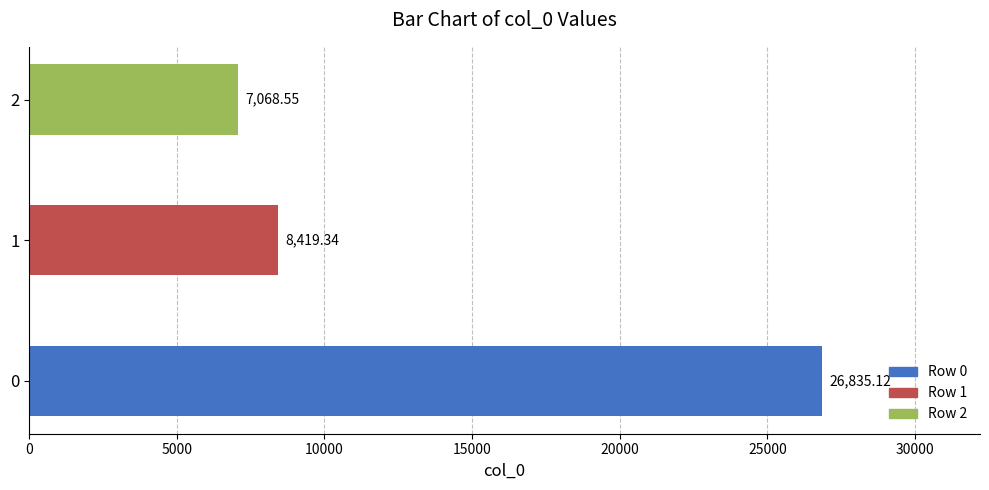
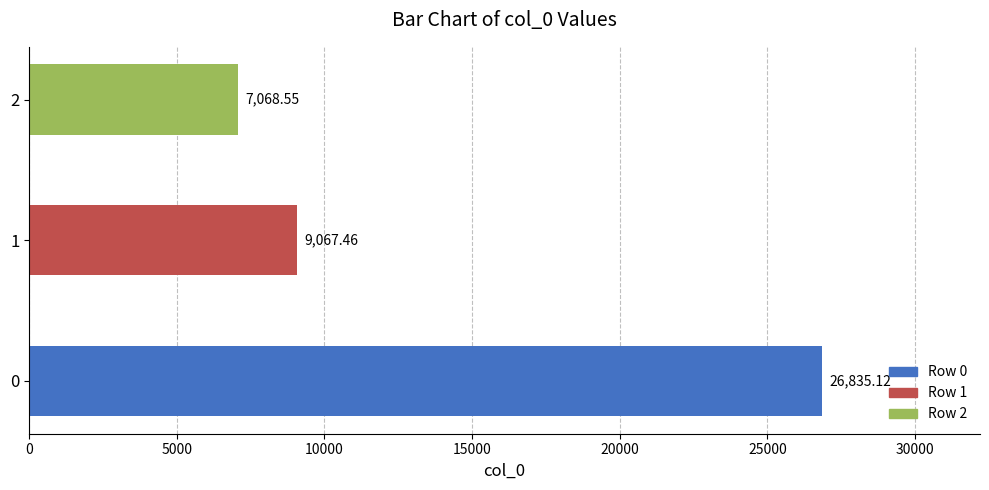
1: 8,419.34 -> 9,067.46
